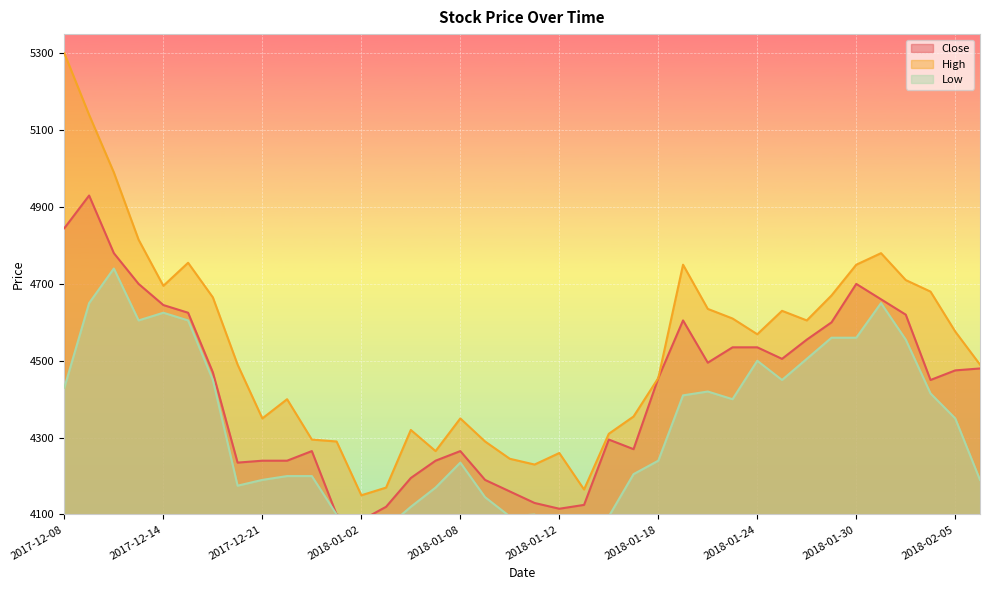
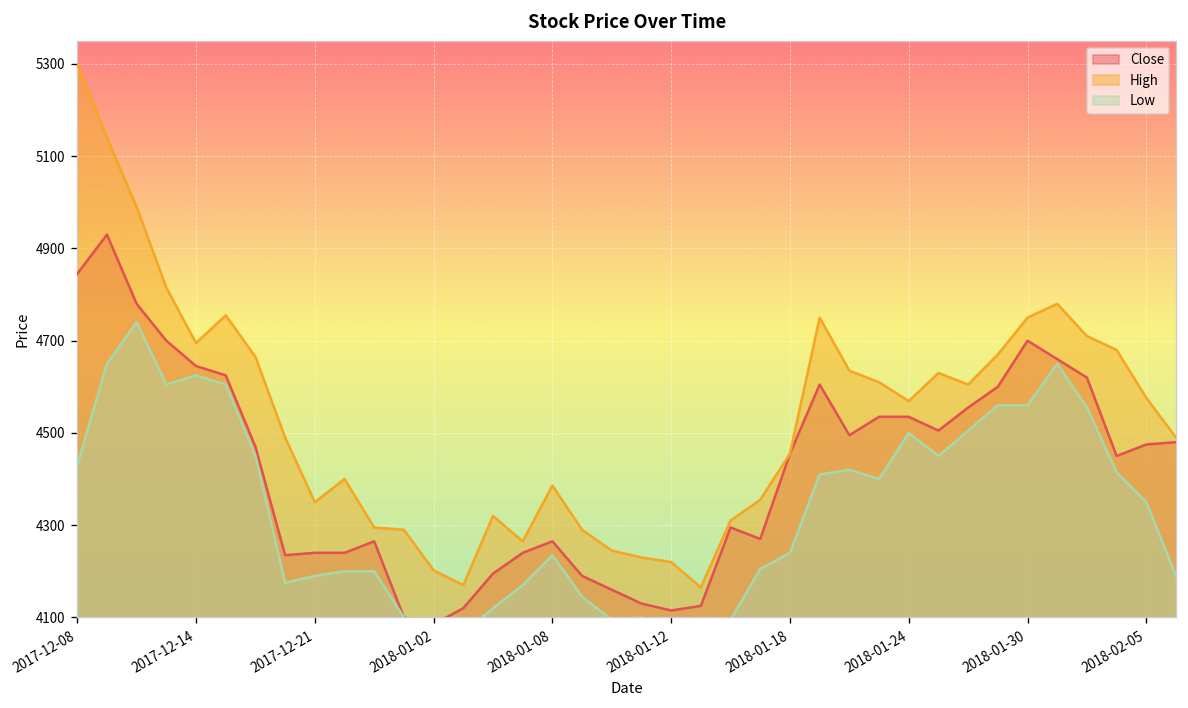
High, 2018-01-02: 4150 -> 4200
High, 2018-01-08: 4350 -> 4390
High, 2018-01-12: 4260 -> 4220
